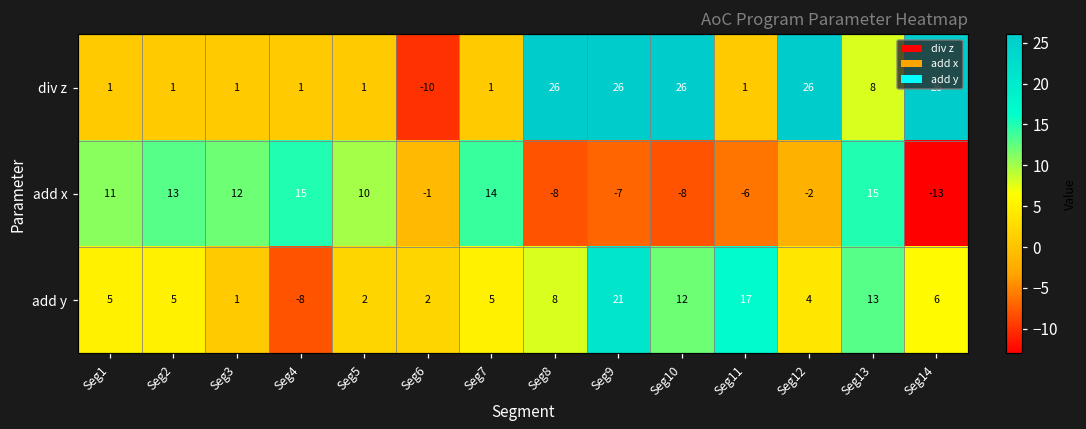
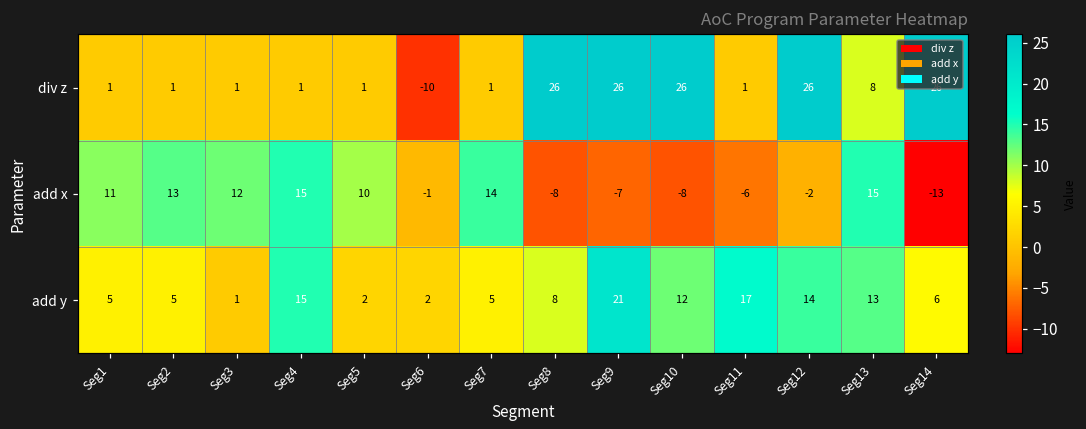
add y, Seg4: -8 -> 15
add y, Seg12: 4 -> 14
